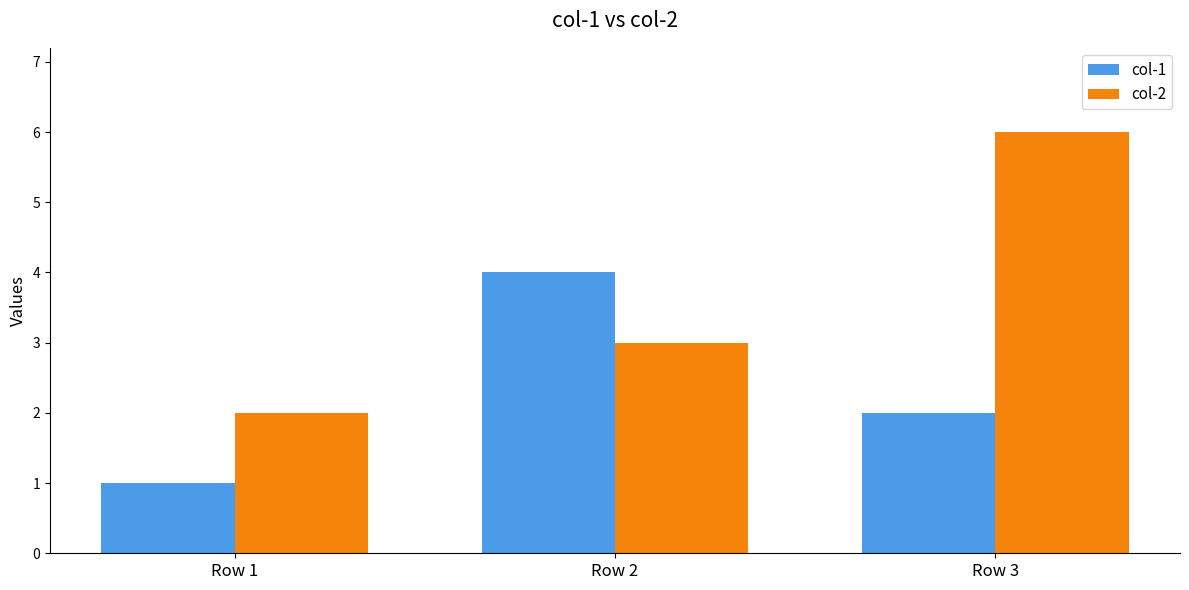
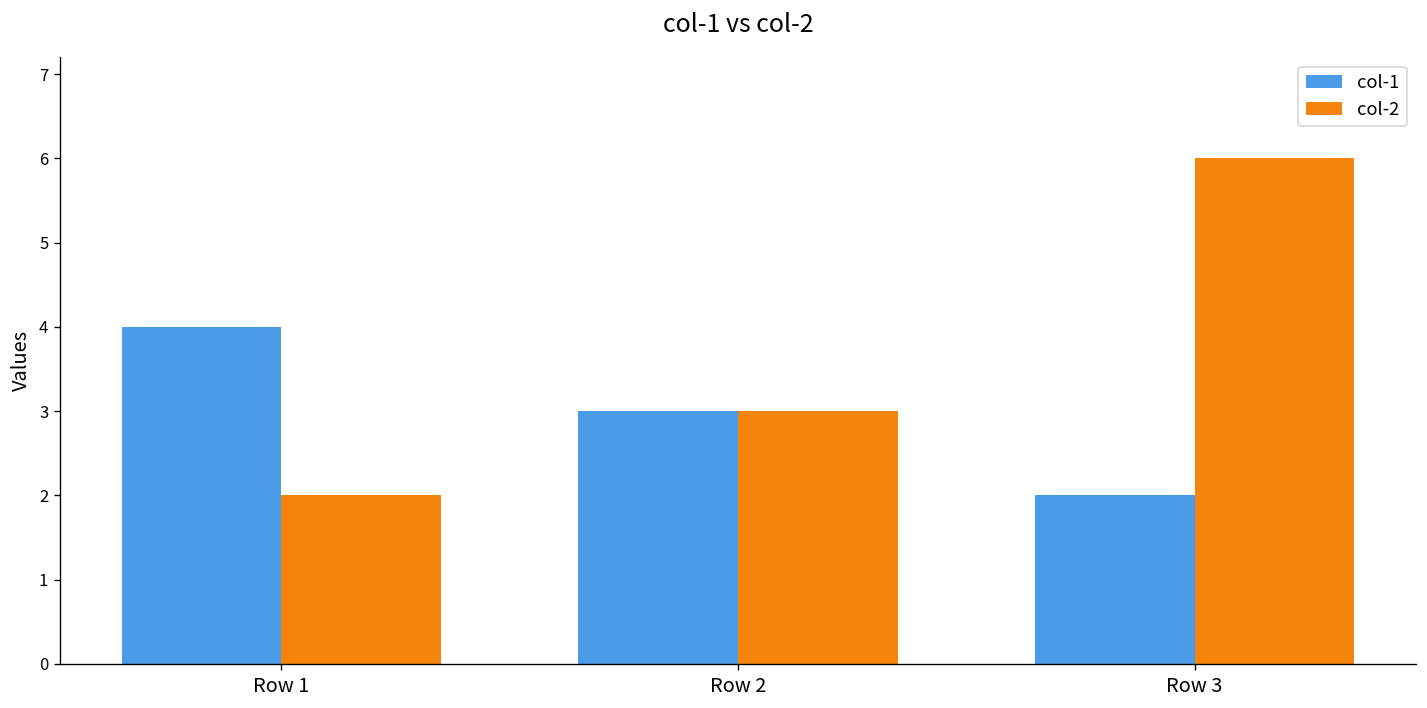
col-1, Row 1: 1 -> 4
col-1, Row 2: 4 -> 3
